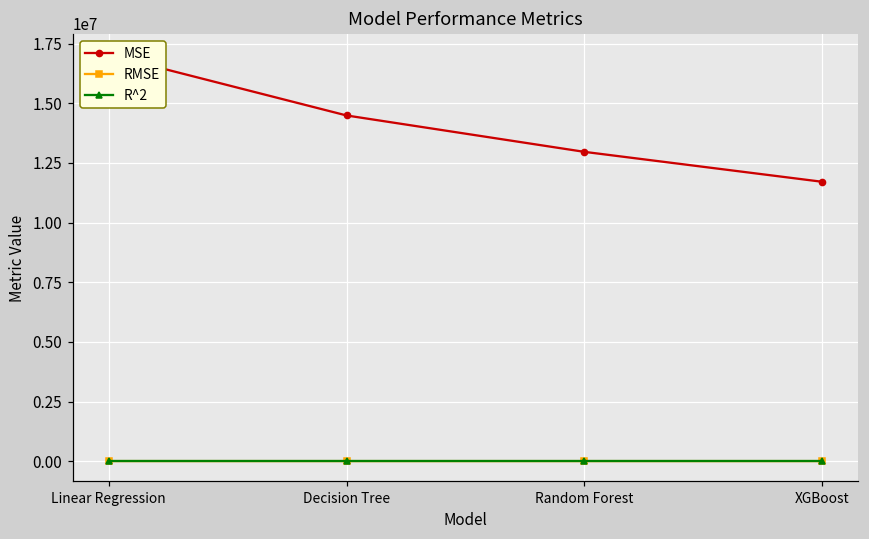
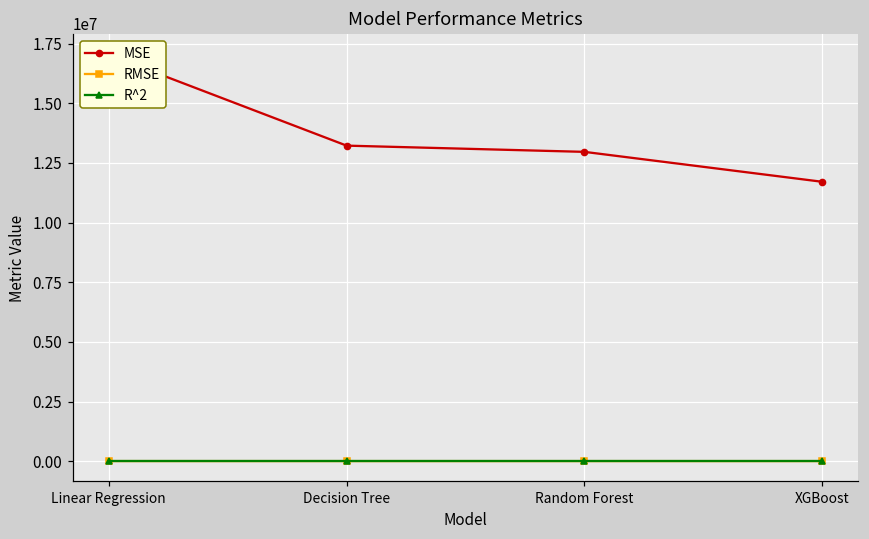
MSE, Decision Tree: 14500000 -> 13200000
